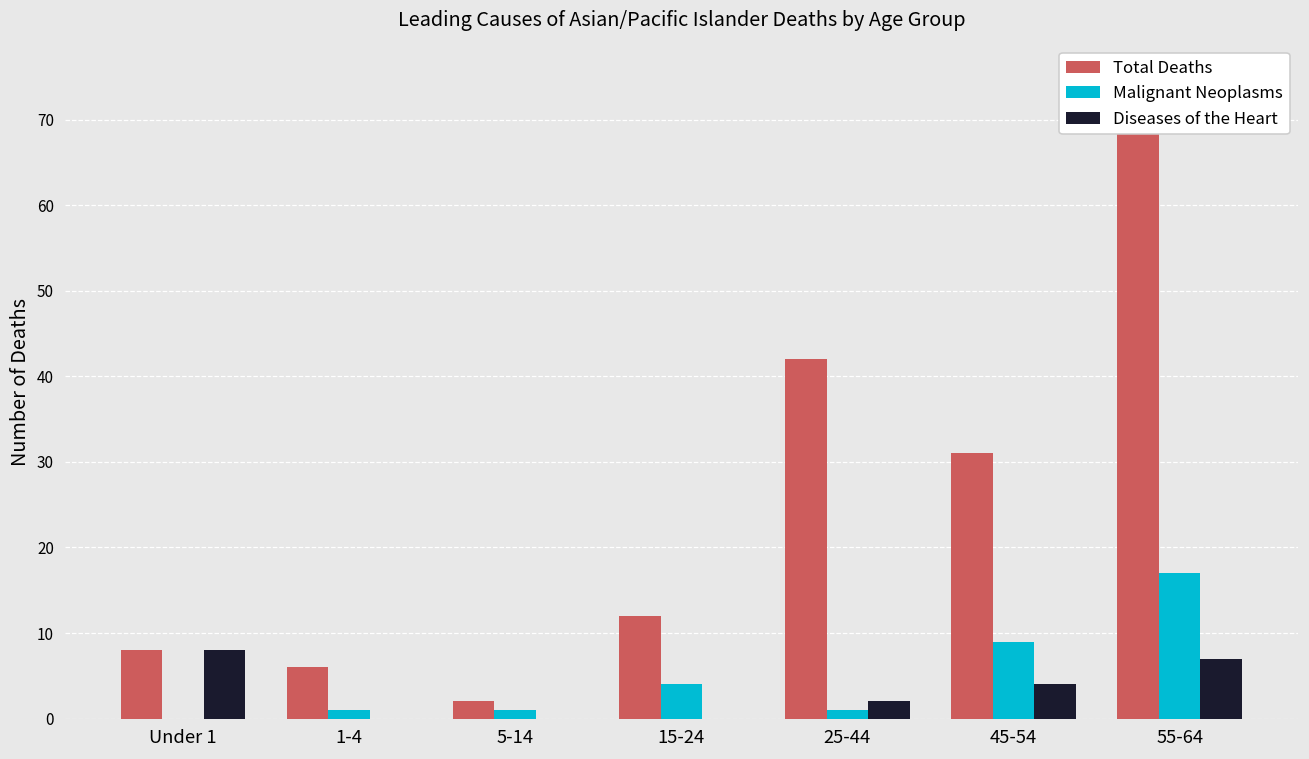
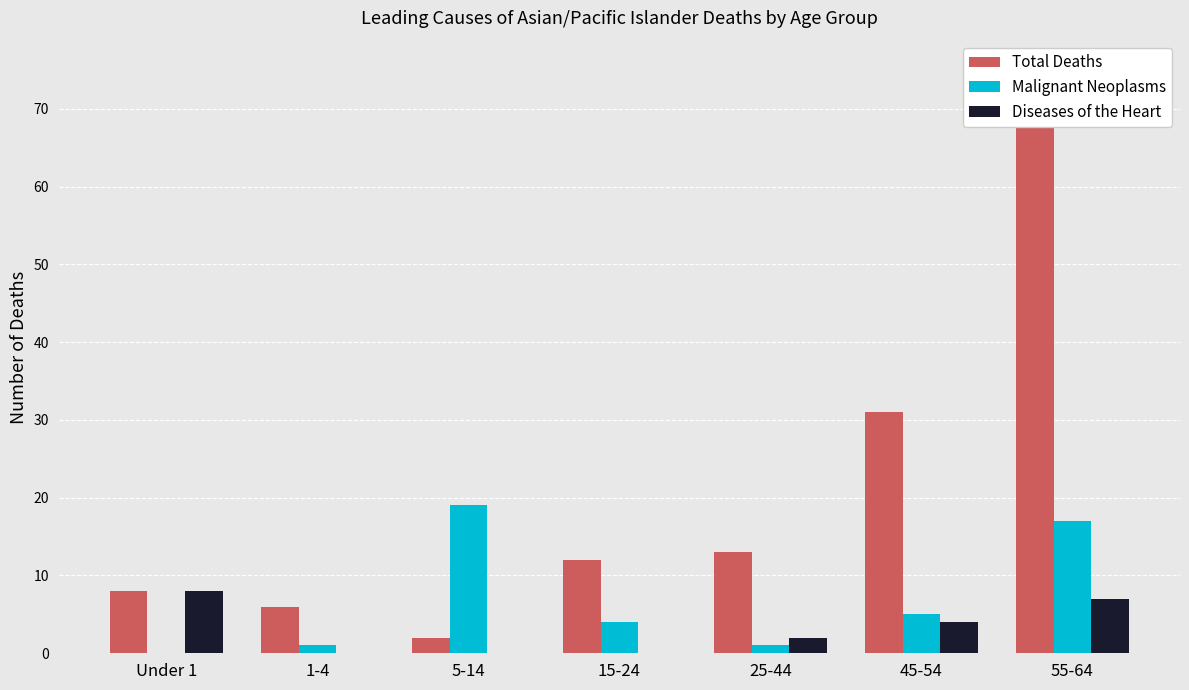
Malignant Neoplasms, 5-14: 1 -> 19
Total Deaths, 25-44: 42 -> 13
Malignant Neoplasms, 45-54: 9 -> 5
